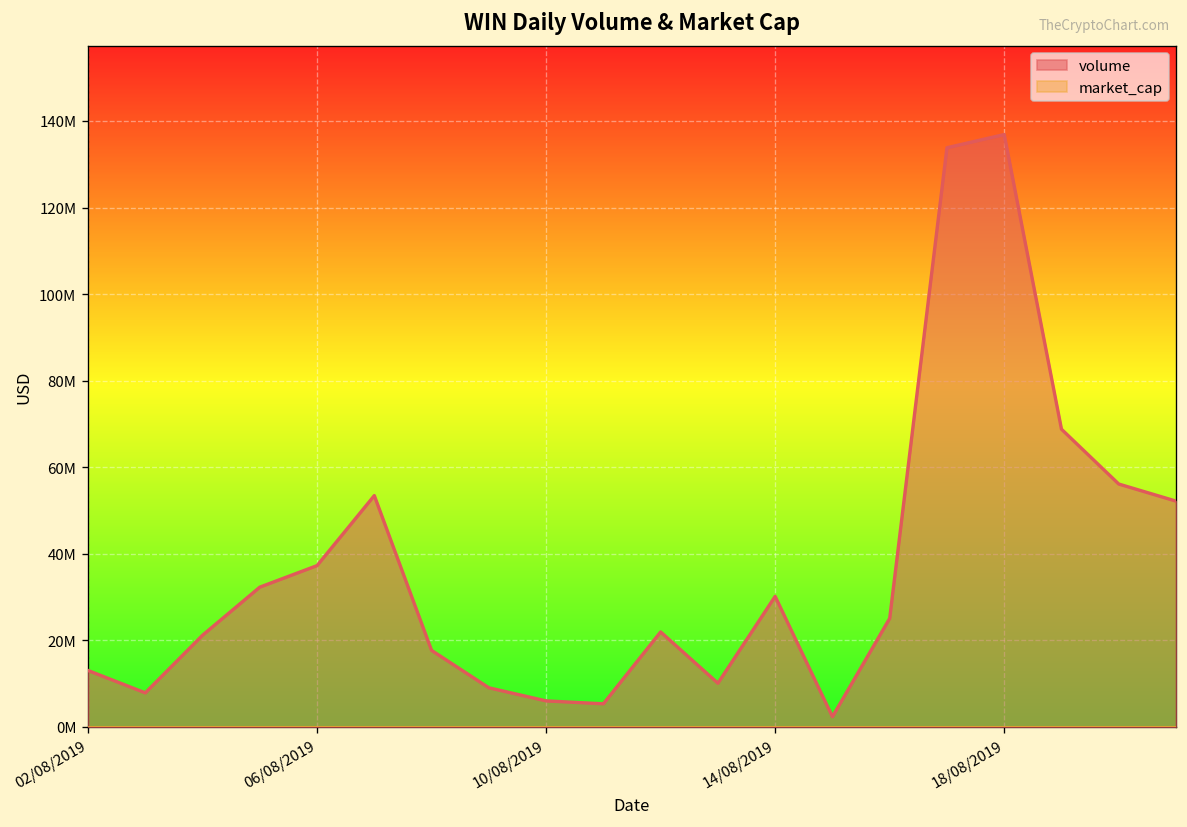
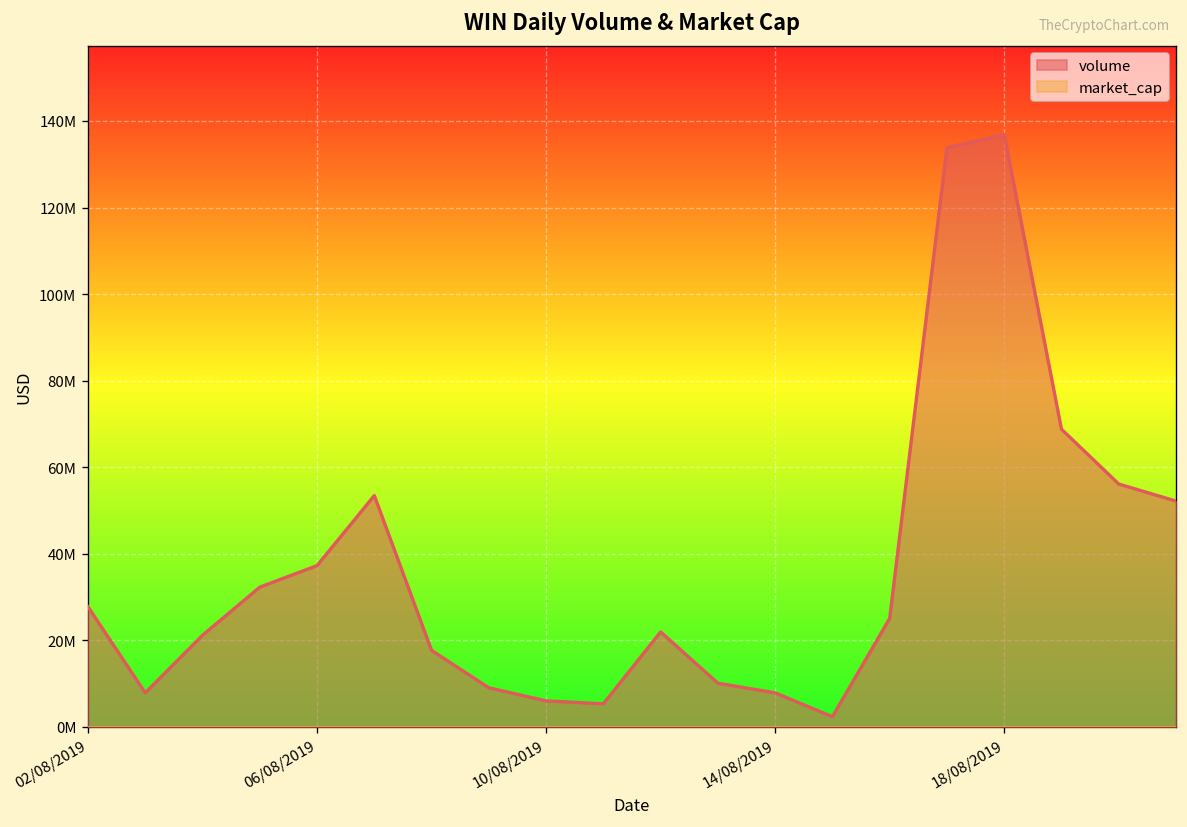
volume, 02/08/2019: 13000000 -> 28000000
volume, 14/08/2019: 30000000 -> 8000000
